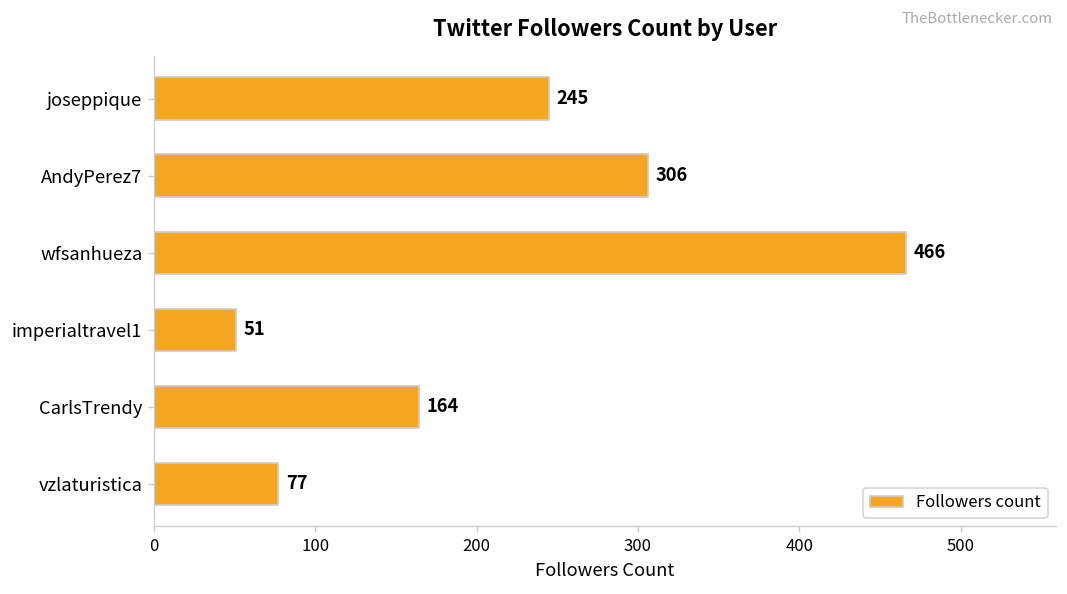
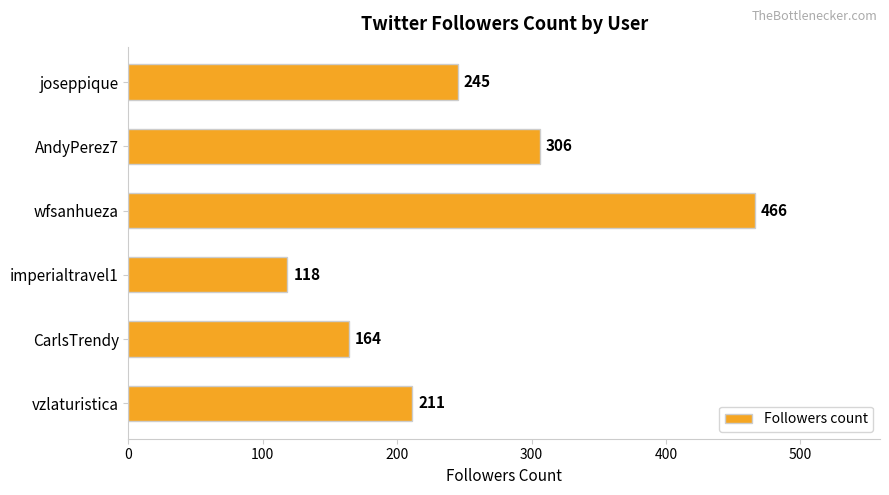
imperialtravel1: 51 -> 118
vzlaturistica: 77 -> 211
